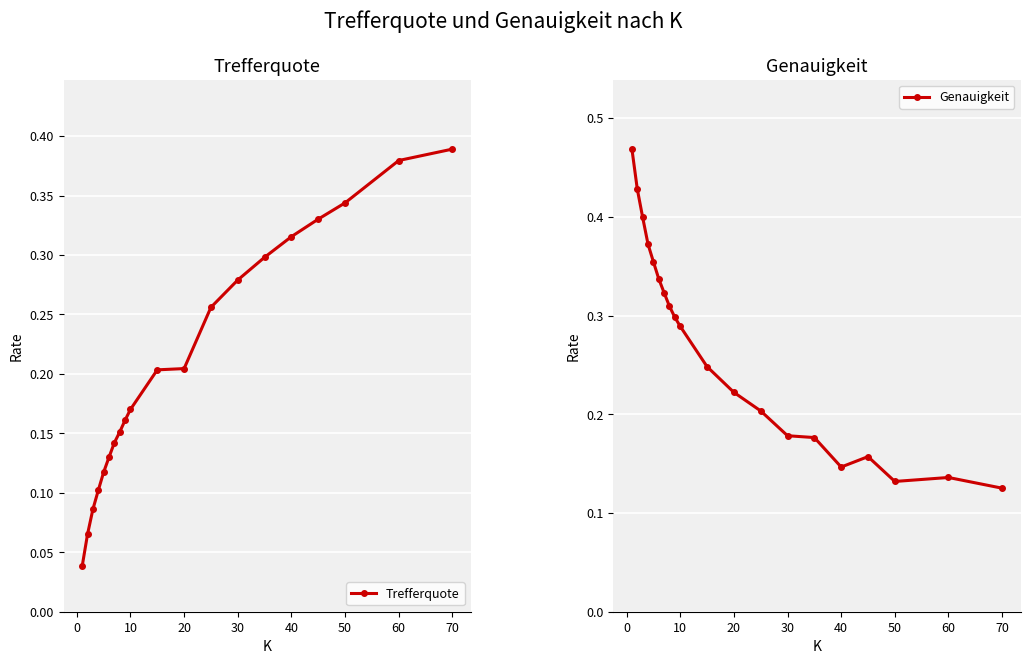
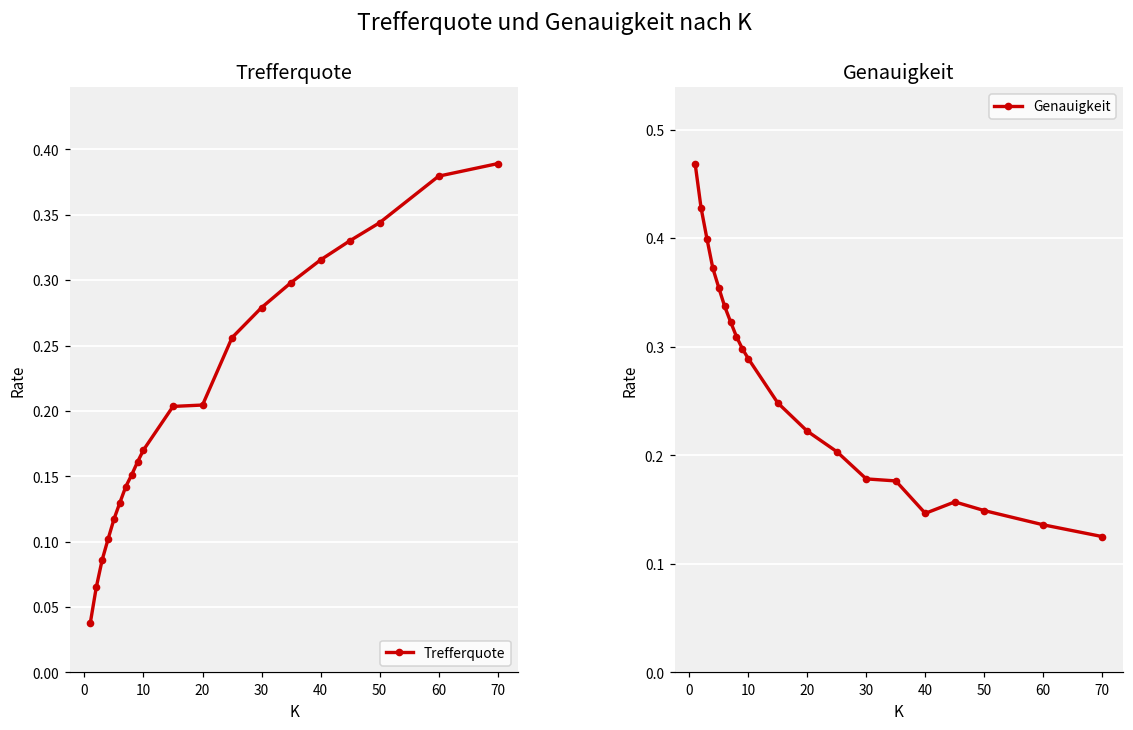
Genauigkeit, 50: 0.13 -> 0.15
